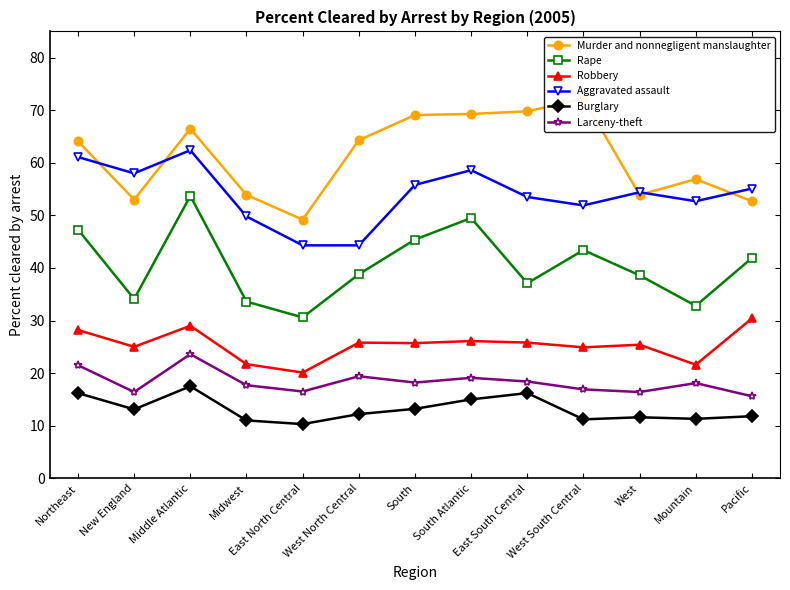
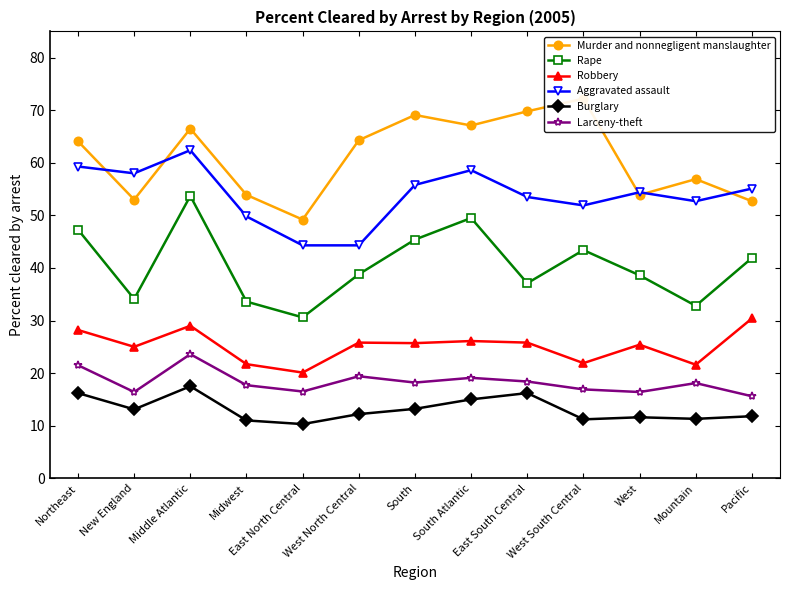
Aggravated assault, Northeast: 61 -> 59
Murder and nonnegligent manslaughter, South Atlantic: 69 -> 67
Robbery, West South Central: 25 -> 22
